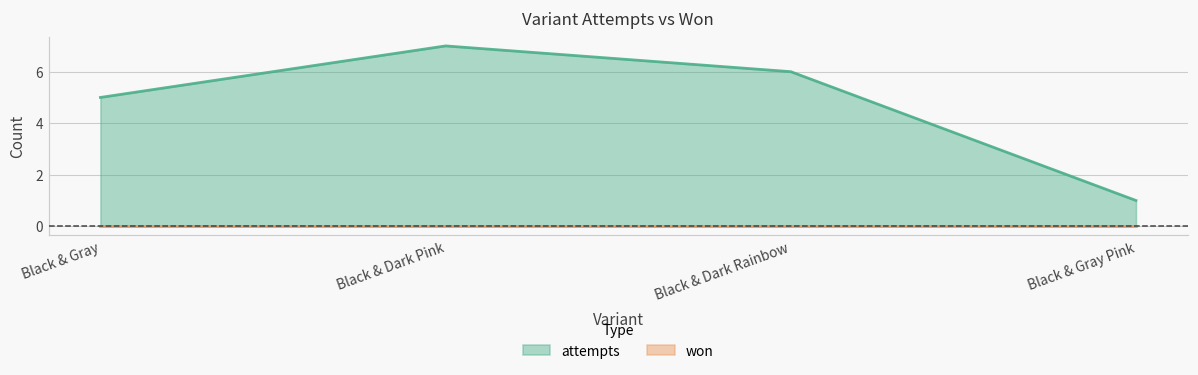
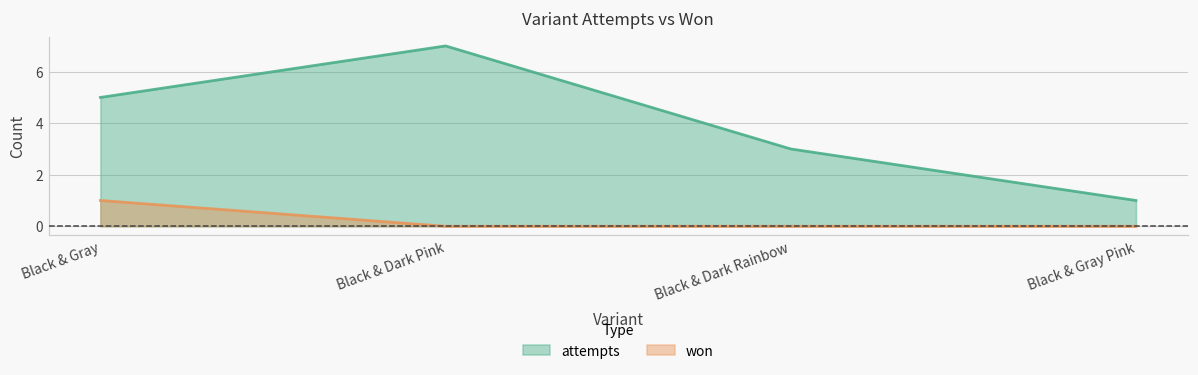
won, Black & Gray: 0 -> 1
attempts, Black & Dark Rainbow: 6 -> 3
